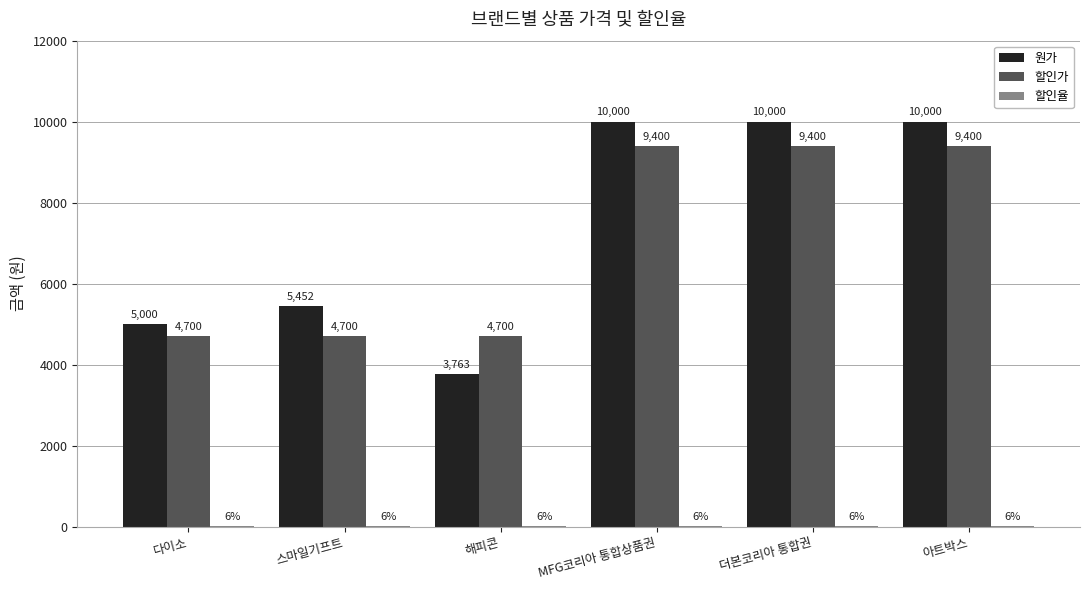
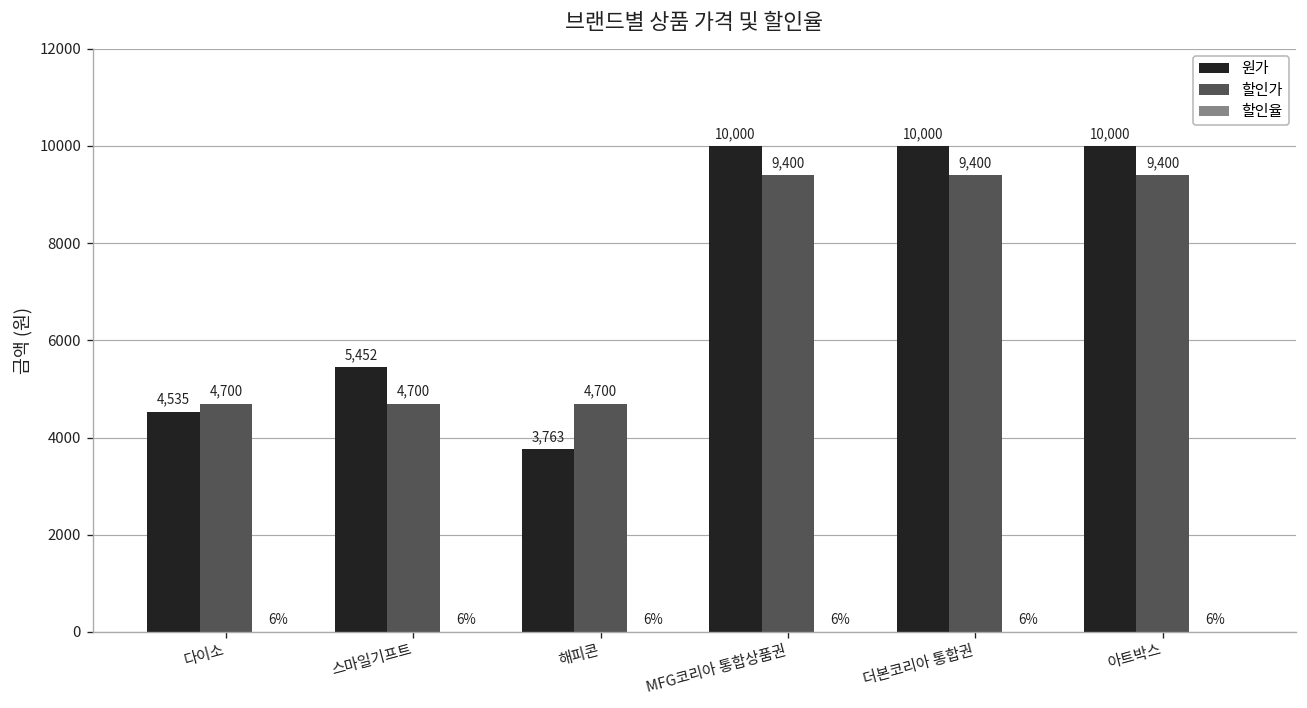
원가, 다이소: 5,000 -> 4,535
